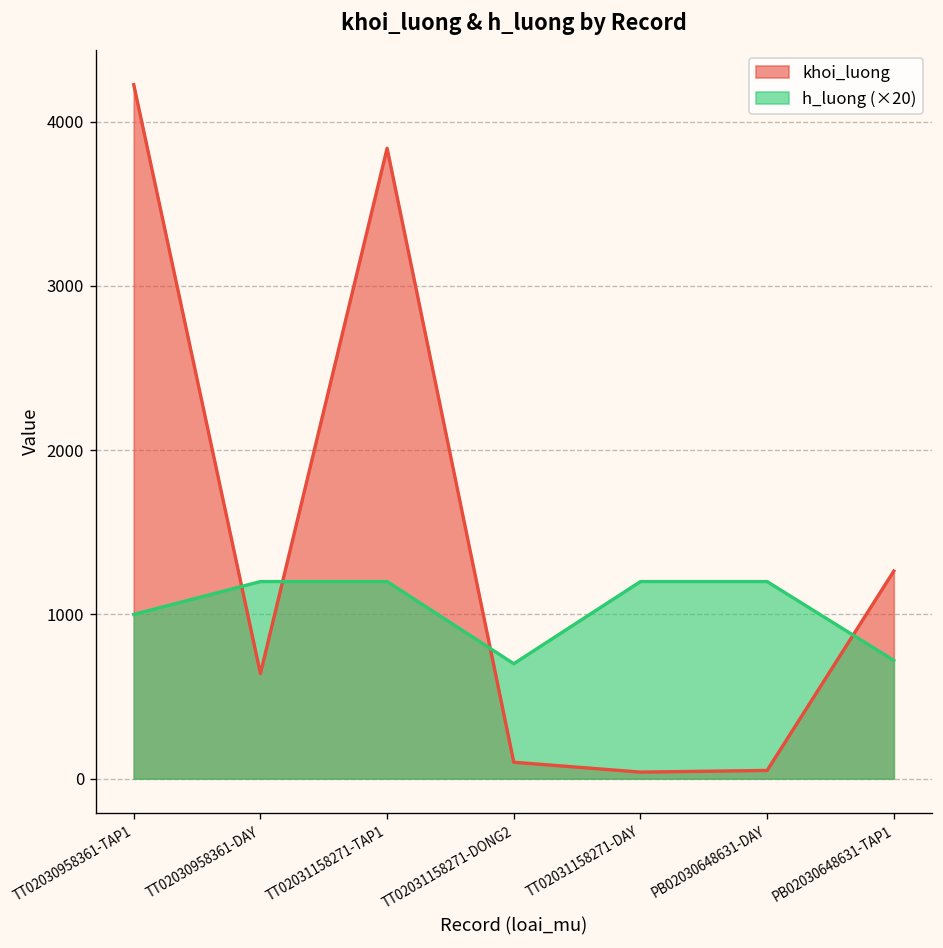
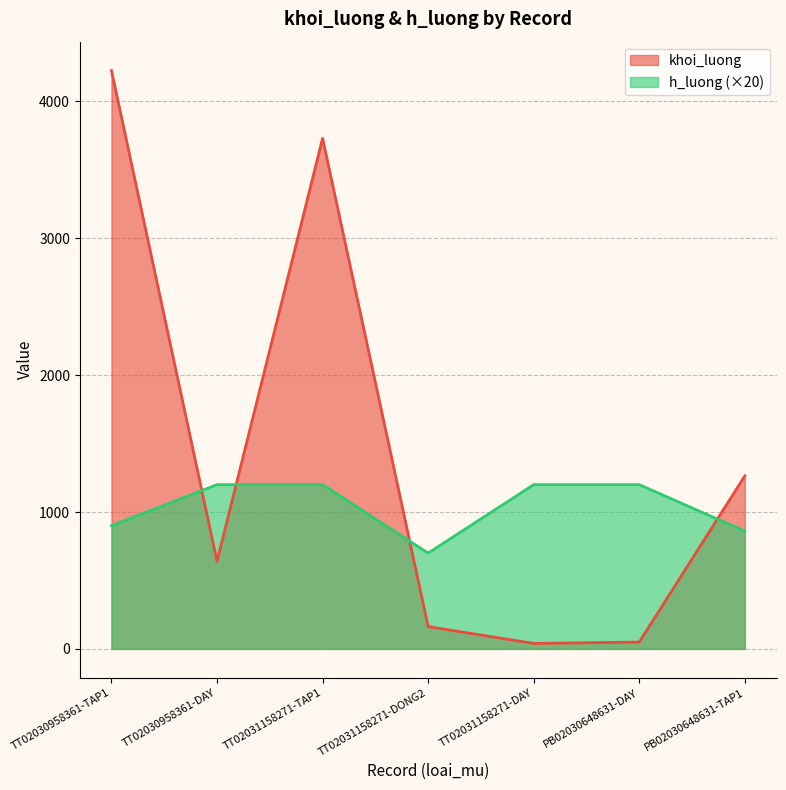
h_luong (×20), TT02030958361-TAP1: 1000 -> 900
khoi_luong, TT02031158271-TAP1: 3840 -> 3730
khoi_luong, TT02031158271-DONG2: 100 -> 160
h_luong (×20), PB02030648631-TAP1: 720 -> 860
